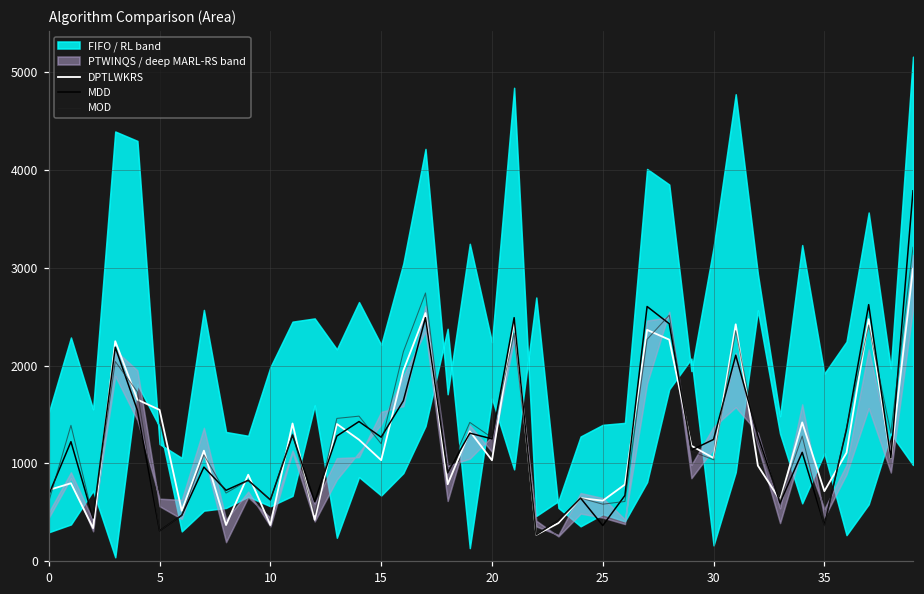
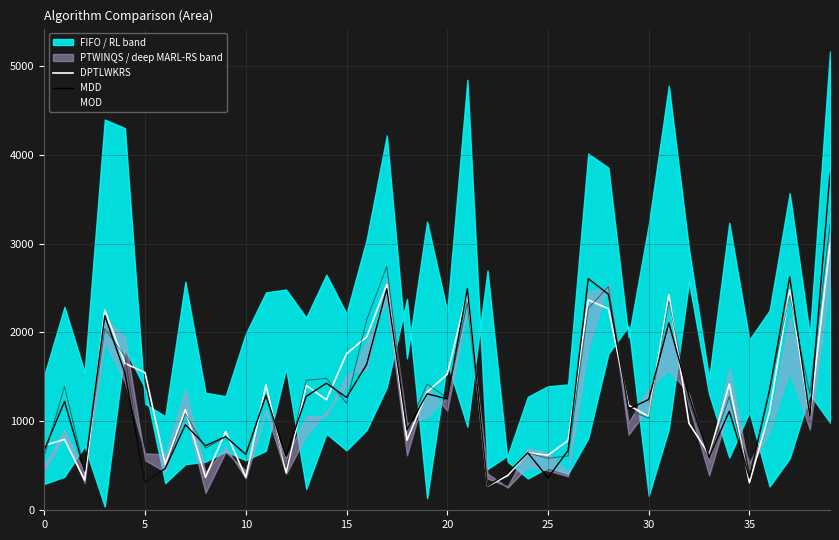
DPTLWKRS, 15: 1000 -> 1800
DPTLWKRS, 20: 1000 -> 1500
DPTLWKRS, 35: 700 -> 300
